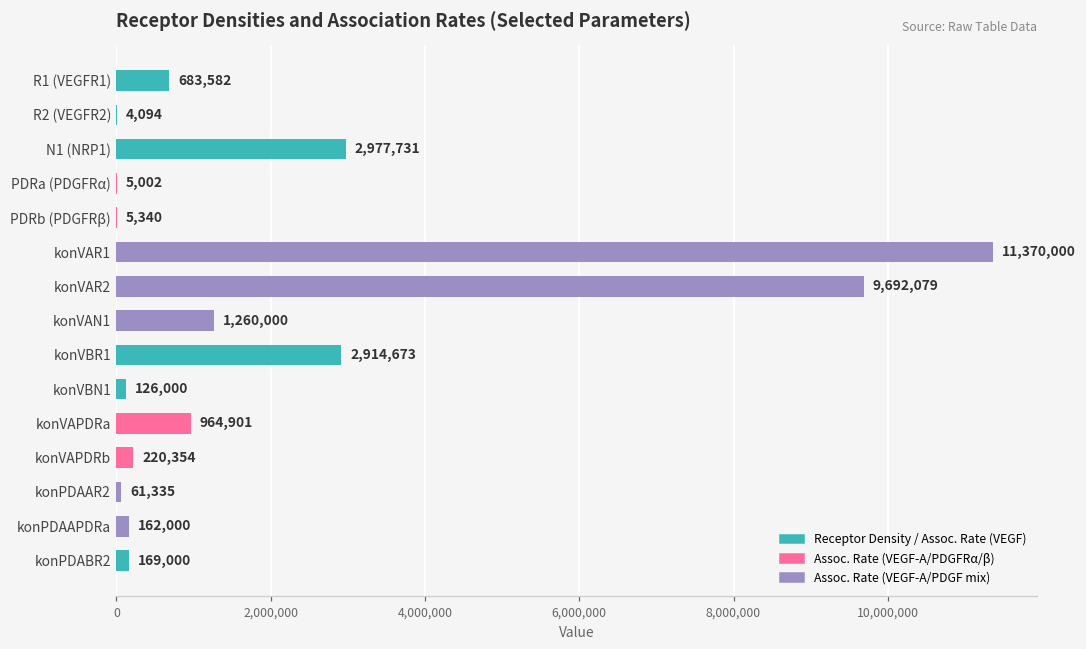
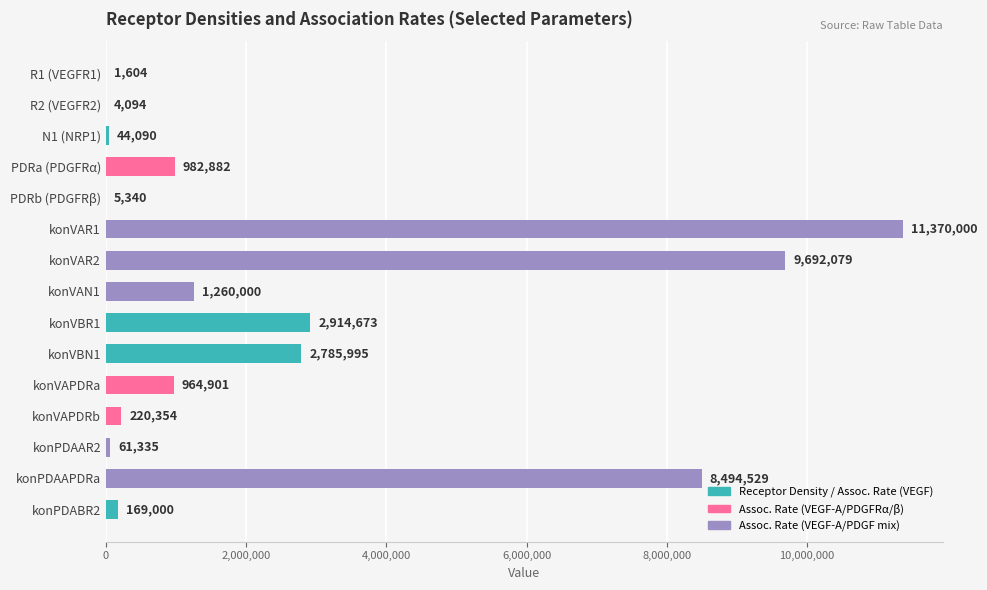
R1 (VEGFR1): 683,582 -> 1,604
N1 (NRP1): 2,977,731 -> 44,090
PDRa (PDGFRα): 5,002 -> 982,882
konVBN1: 126,000 -> 2,785,995
konPDAAPDRa: 162,000 -> 8,494,529
